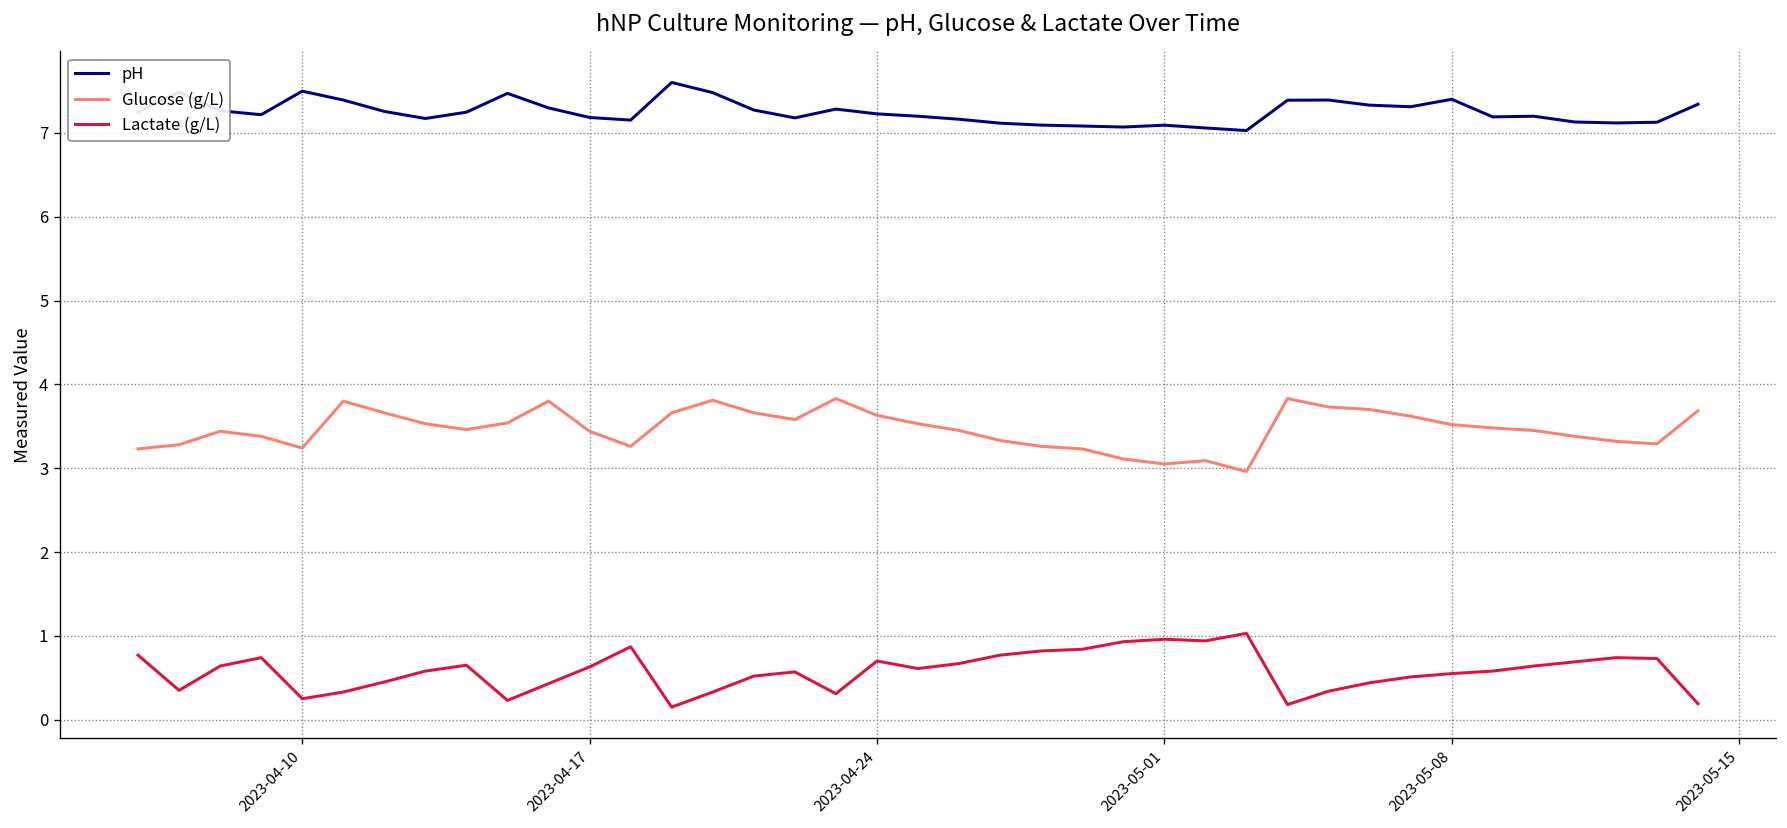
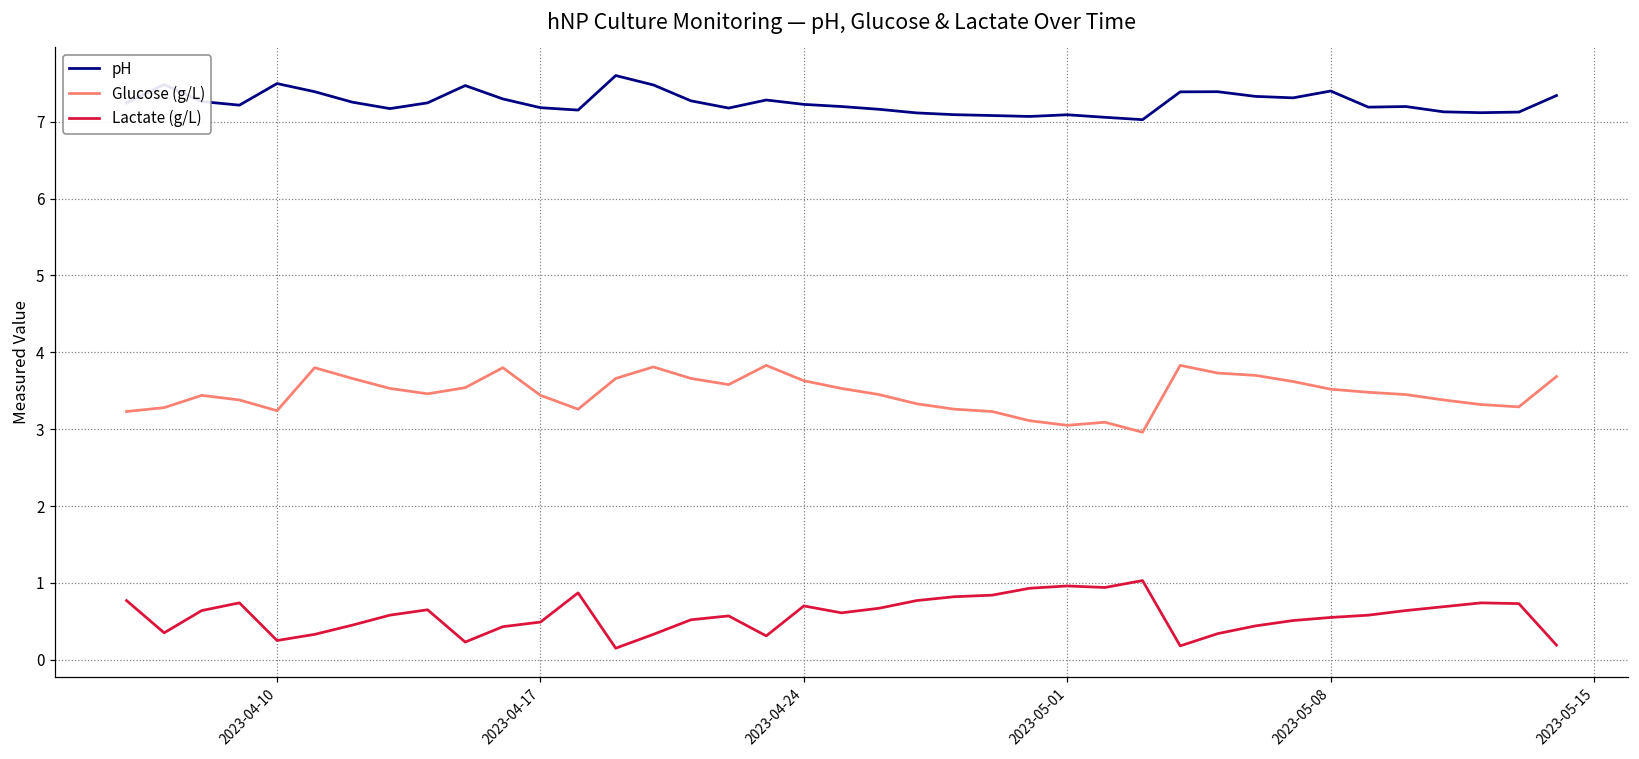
Lactate (g/L), 2023-04-17: 0.6 -> 0.5
